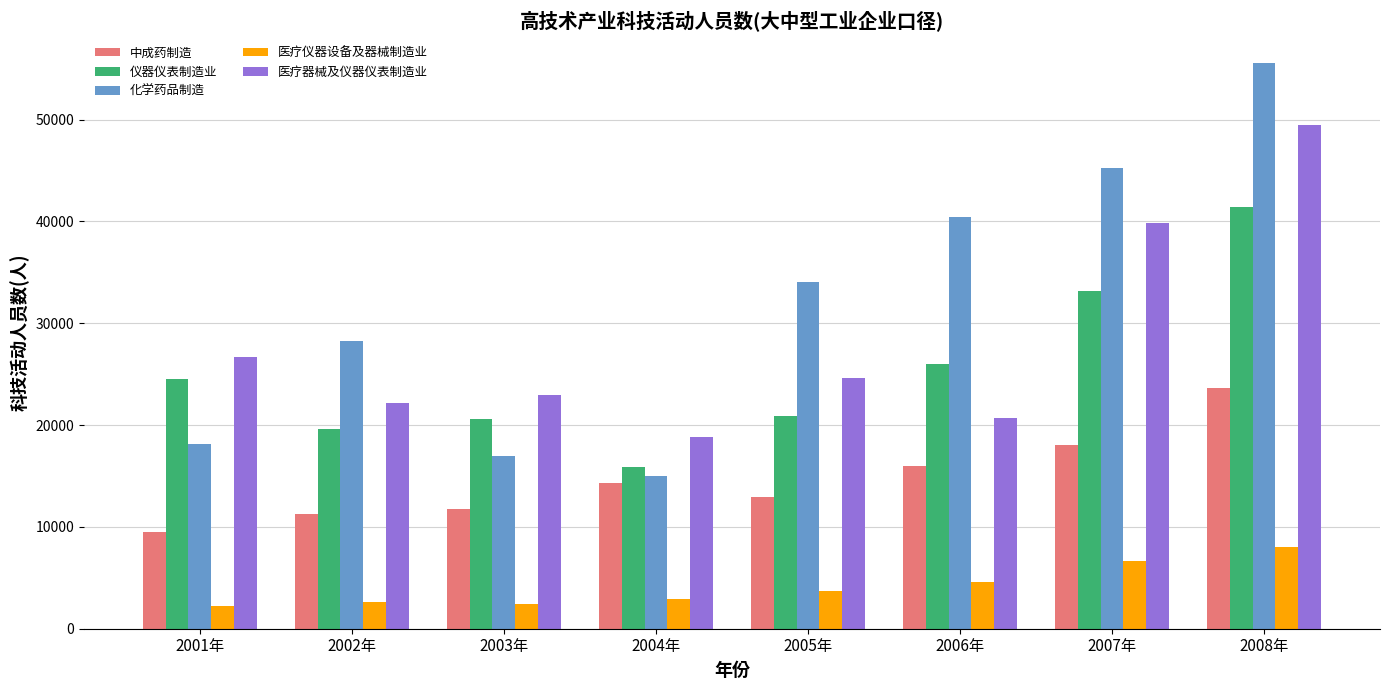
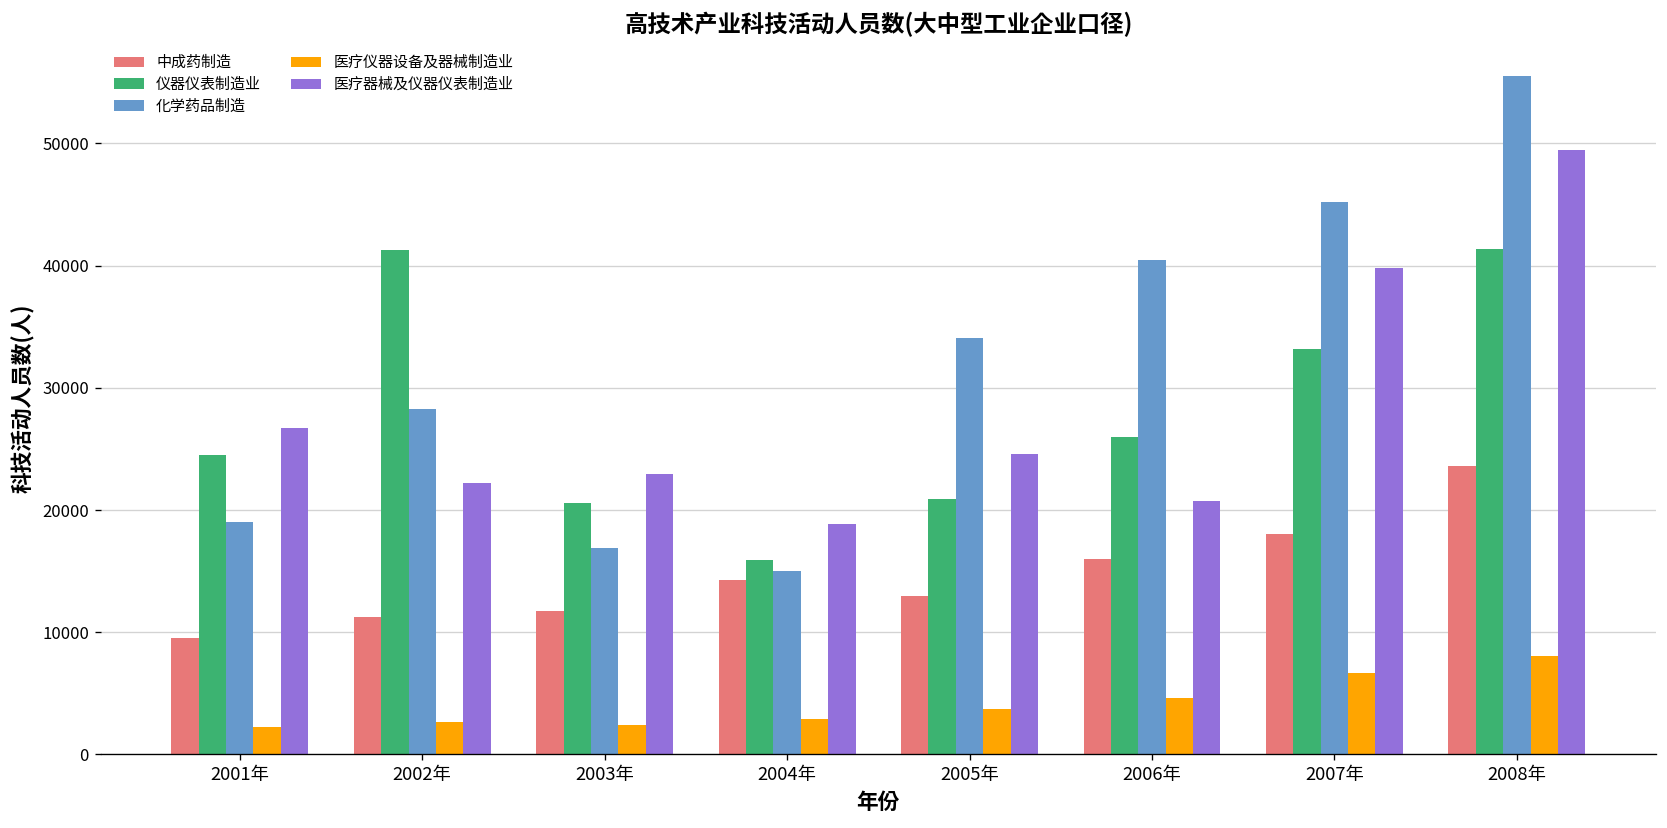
化学药品制造, 2001年: 18100 -> 19000
仪器仪表制造业, 2002年: 19600 -> 41300
